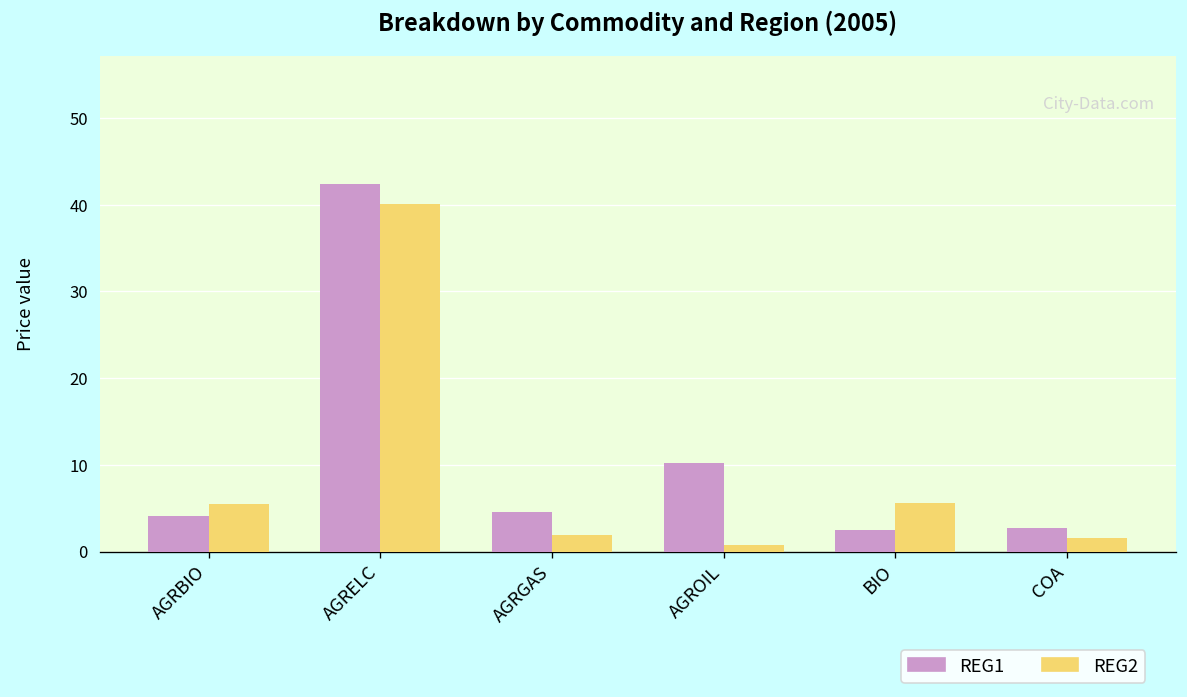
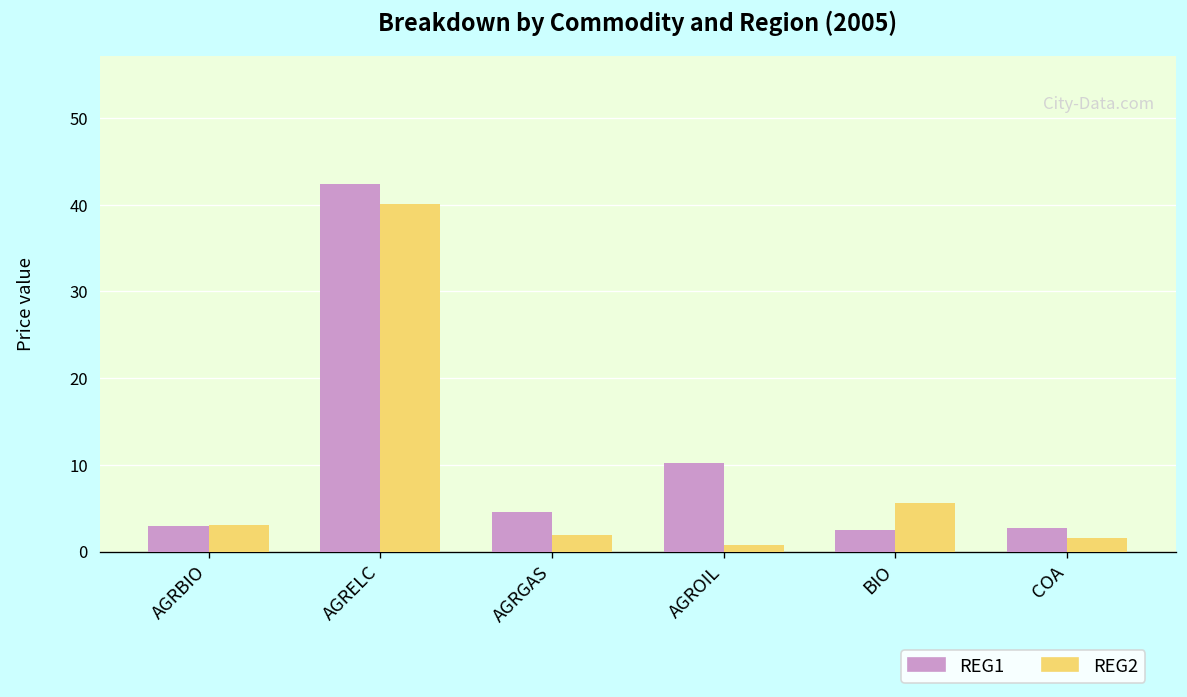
REG1, AGRBIO: 4 -> 3
REG2, AGRBIO: 5 -> 3
